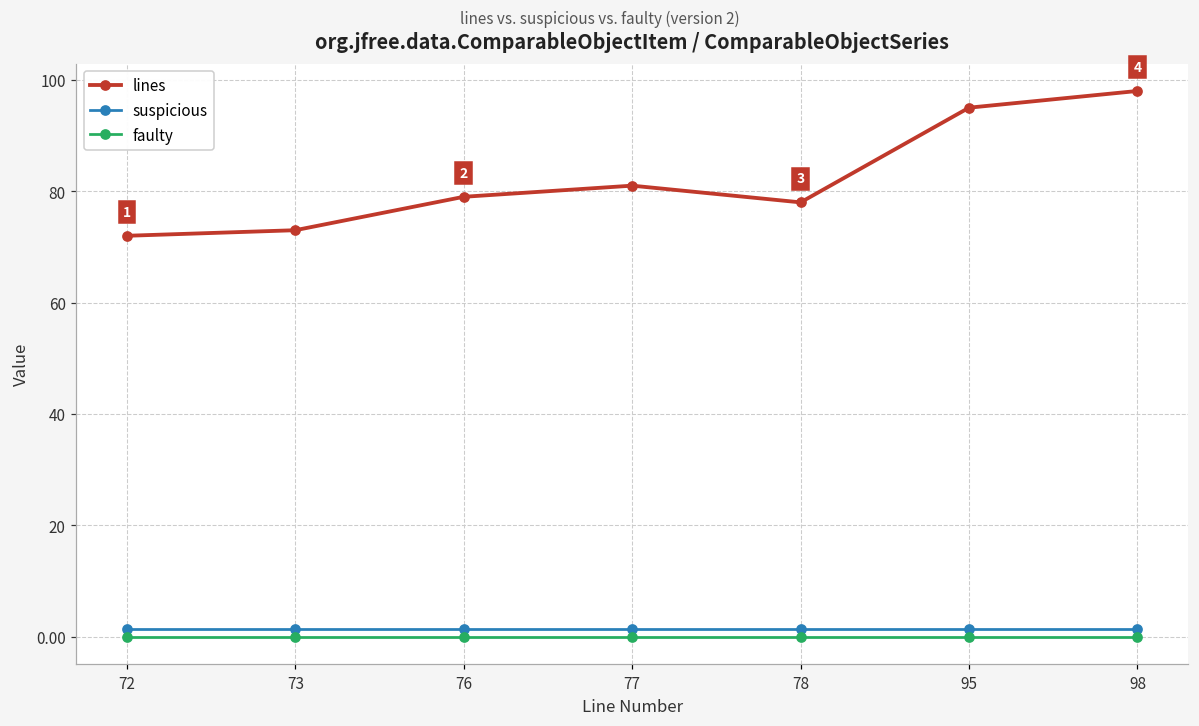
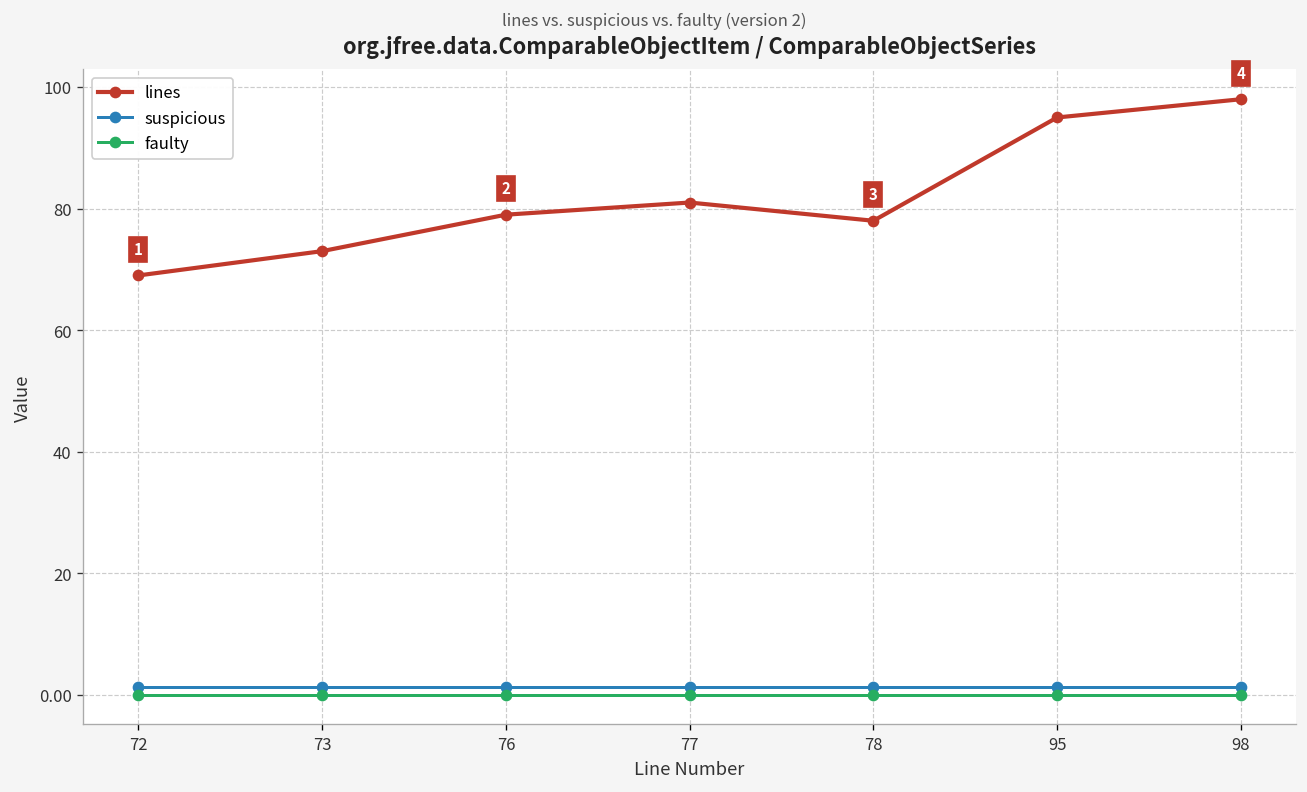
lines, 72: 72 -> 69
